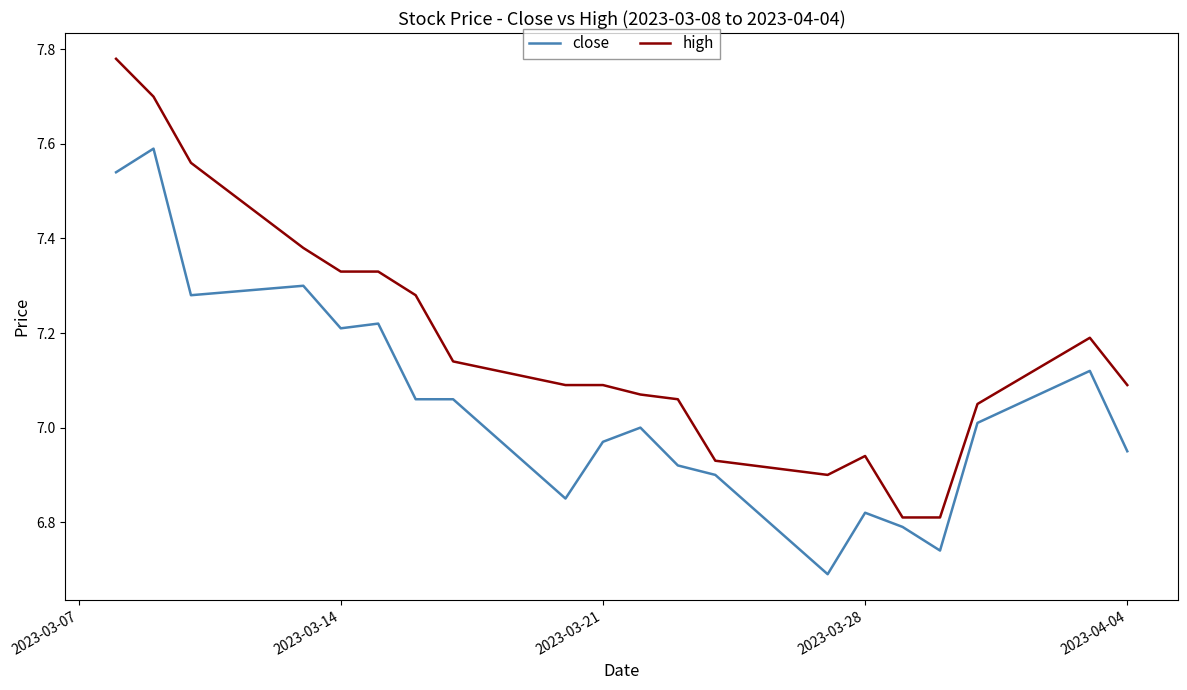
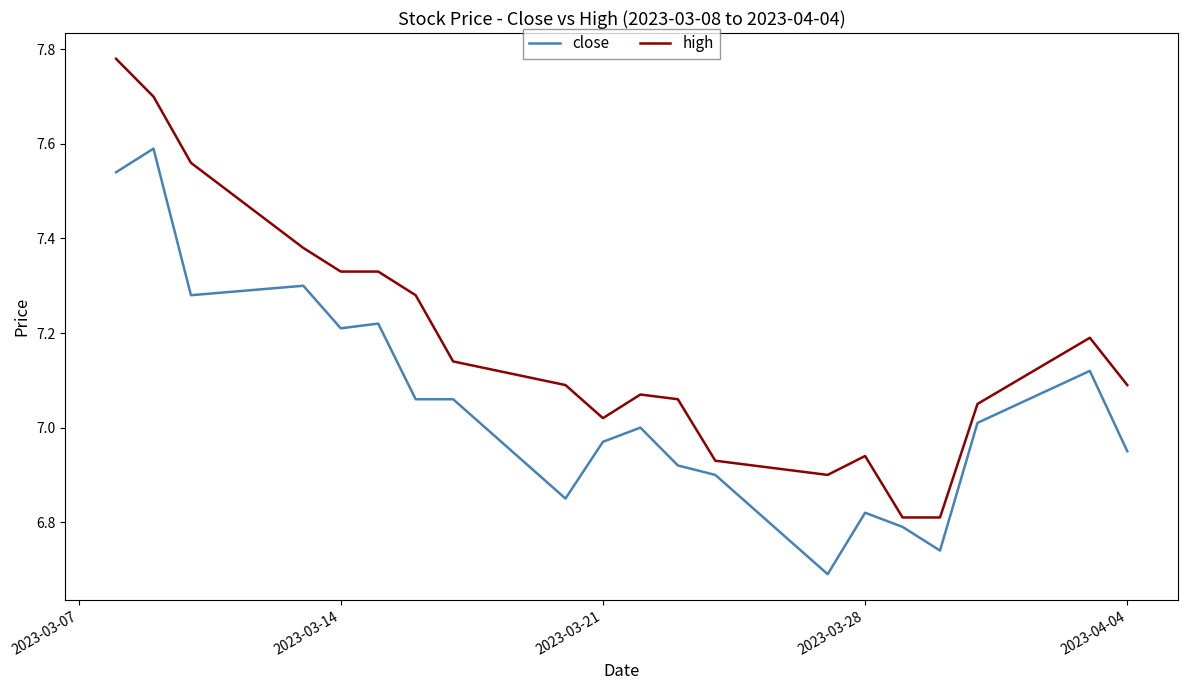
high, 2023-03-21: 7.09 -> 7.02
